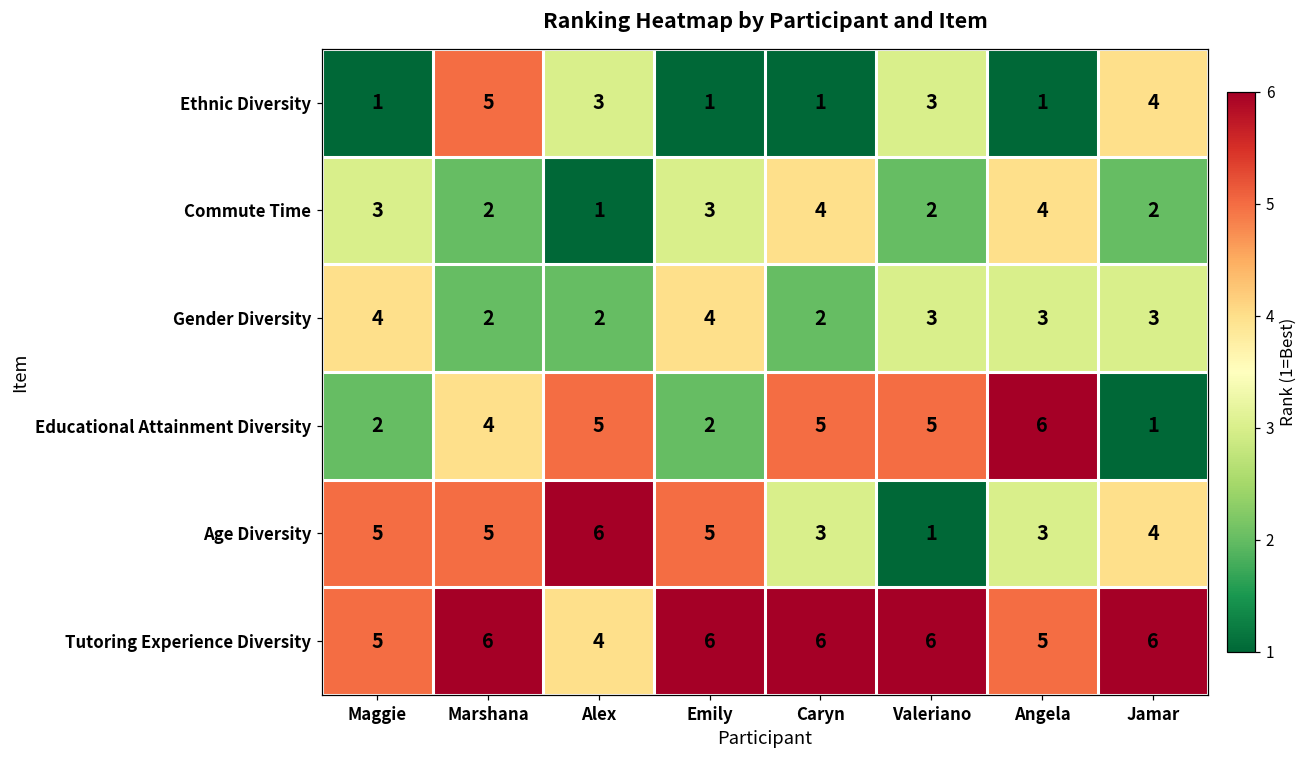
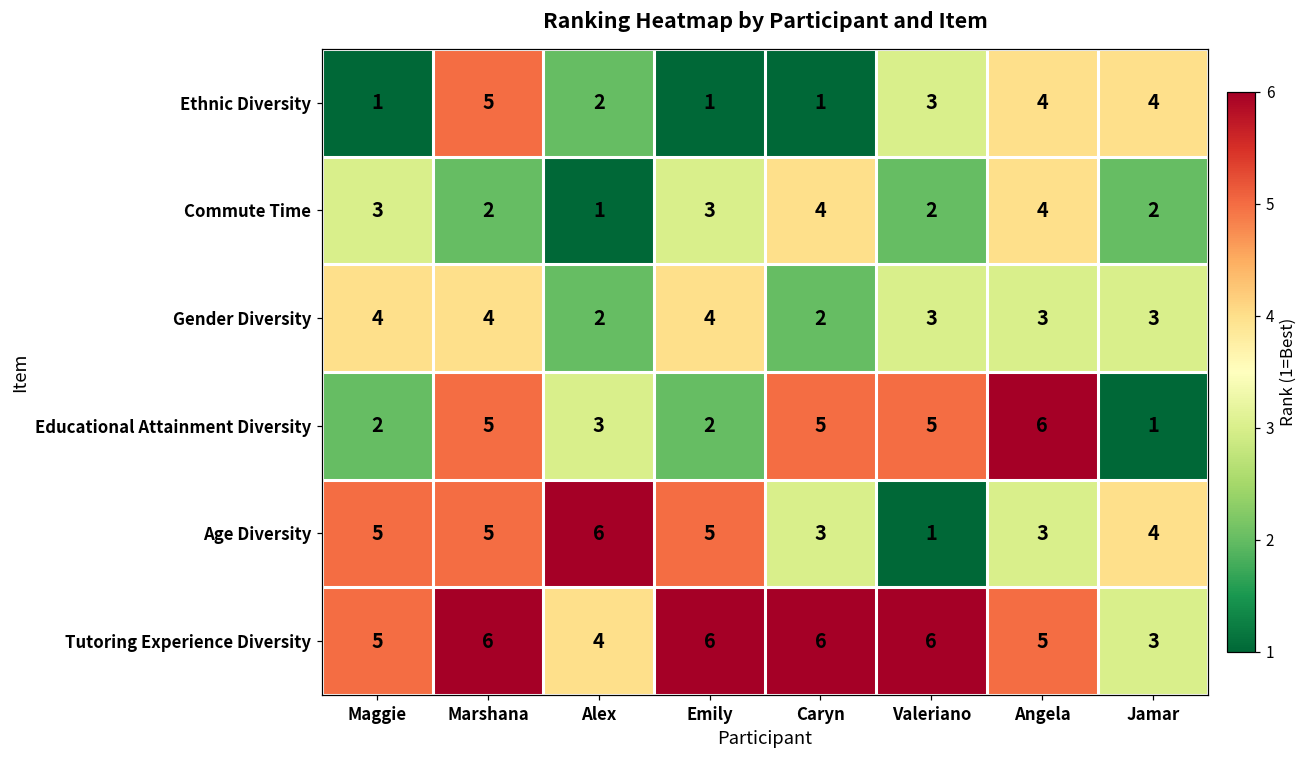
Ethnic Diversity, Alex: 3 -> 2
Ethnic Diversity, Angela: 1 -> 4
Gender Diversity, Marshana: 2 -> 4
Educational Attainment Diversity, Marshana: 4 -> 5
Educational Attainment Diversity, Alex: 5 -> 3
Tutoring Experience Diversity, Jamar: 6 -> 3
